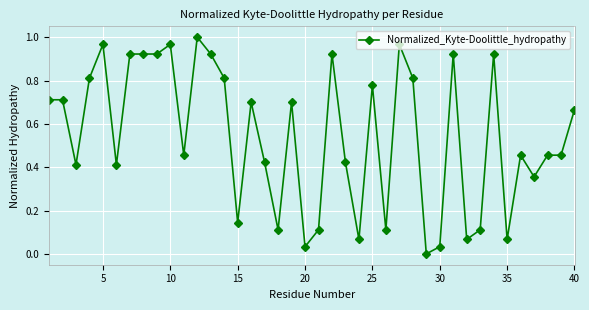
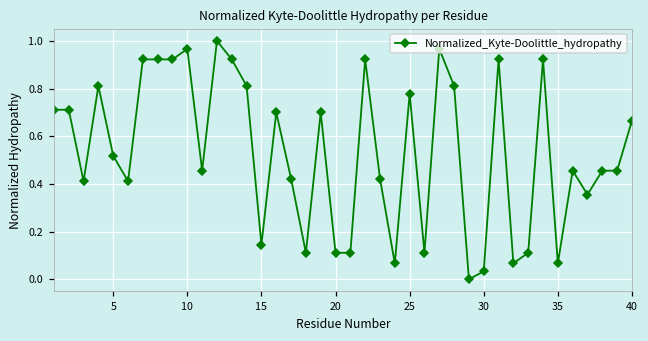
5: 0.97 -> 0.52
20: 0.03 -> 0.11
